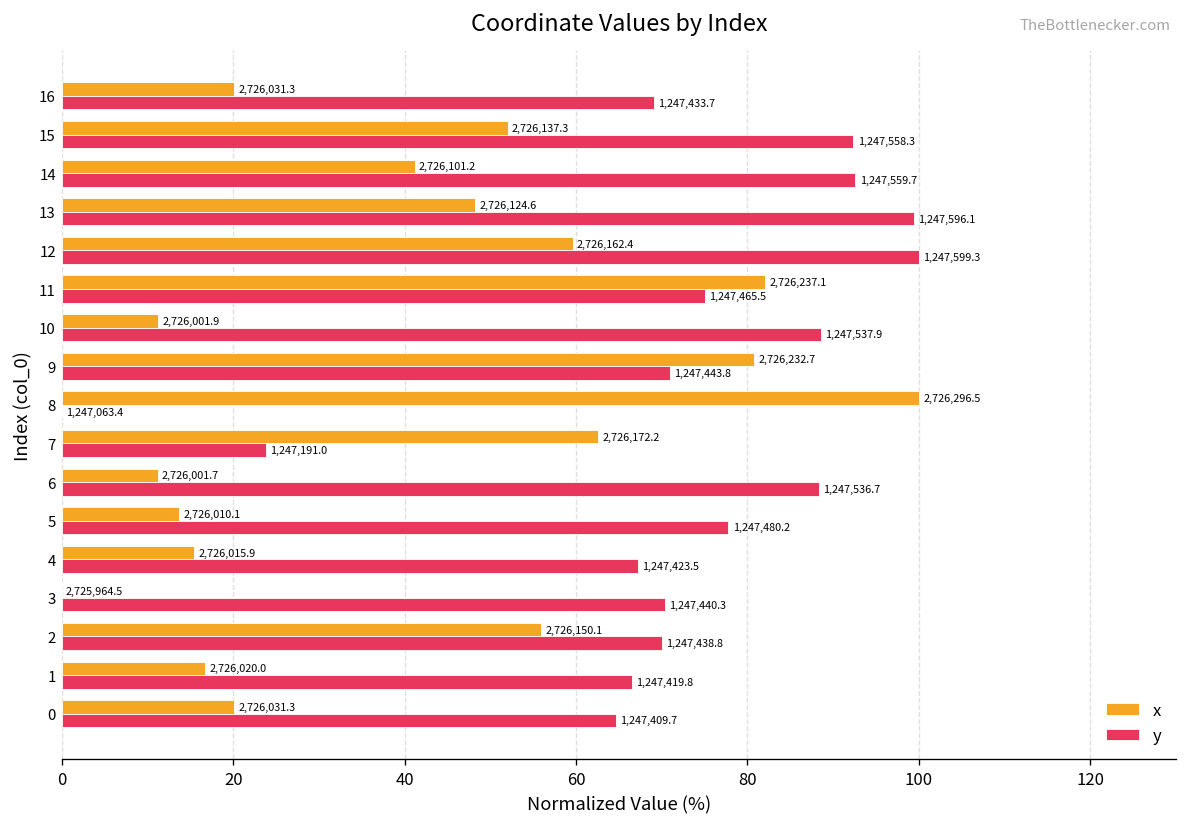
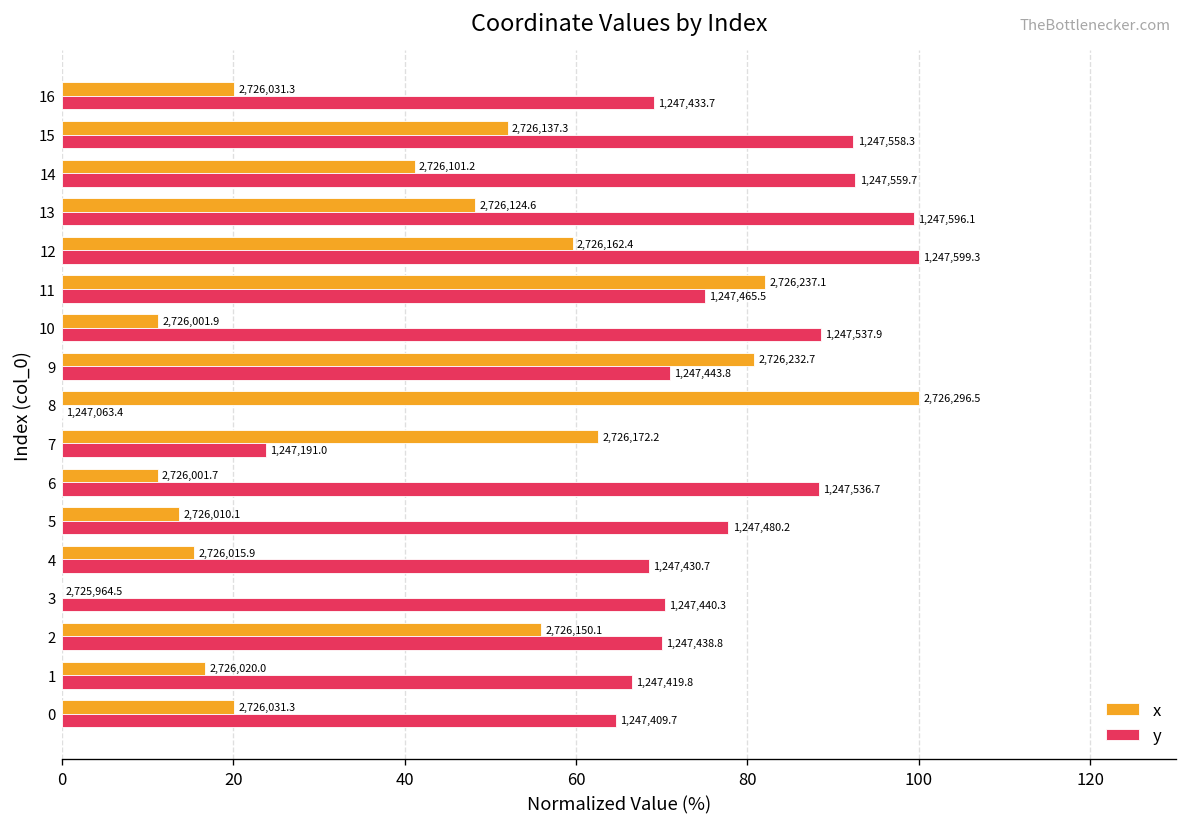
y, 4: 1,247,423.5 -> 1,247,430.7
